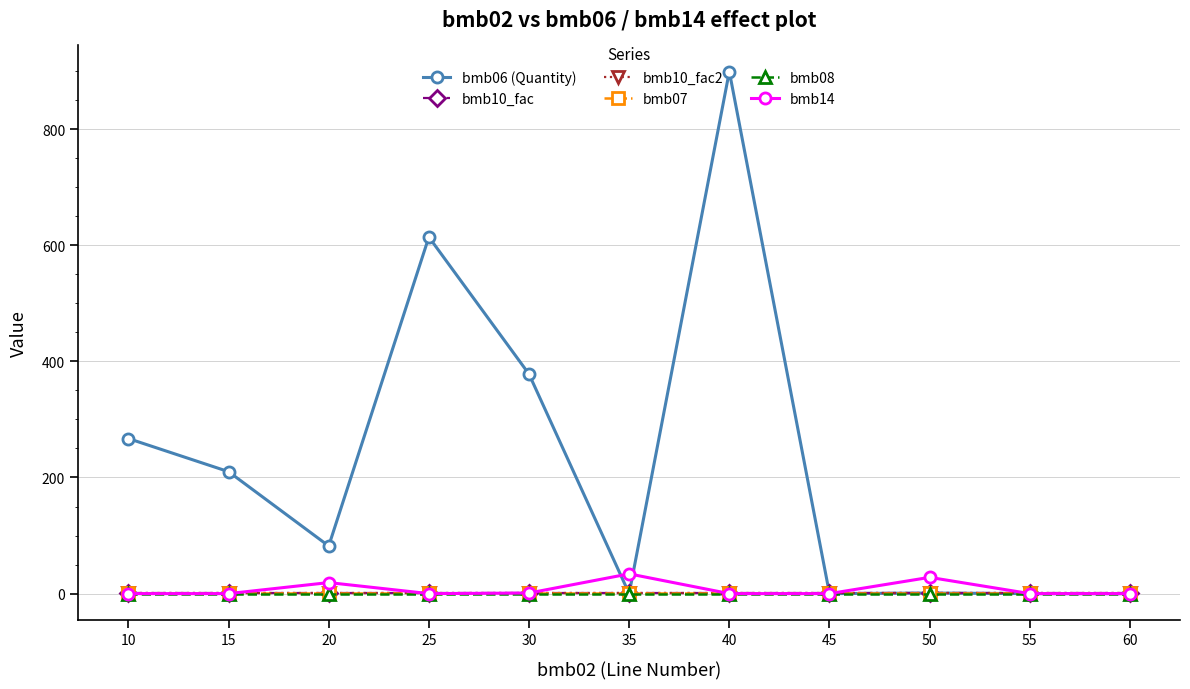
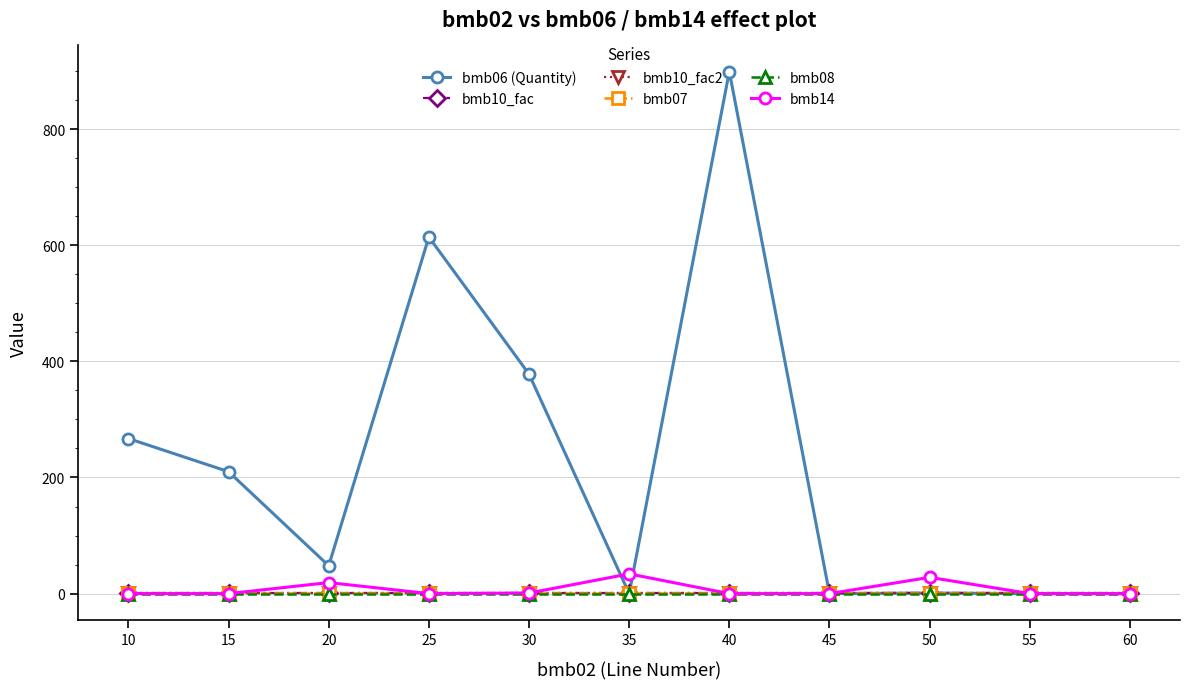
bmb06 (Quantity), 20: 80 -> 50
